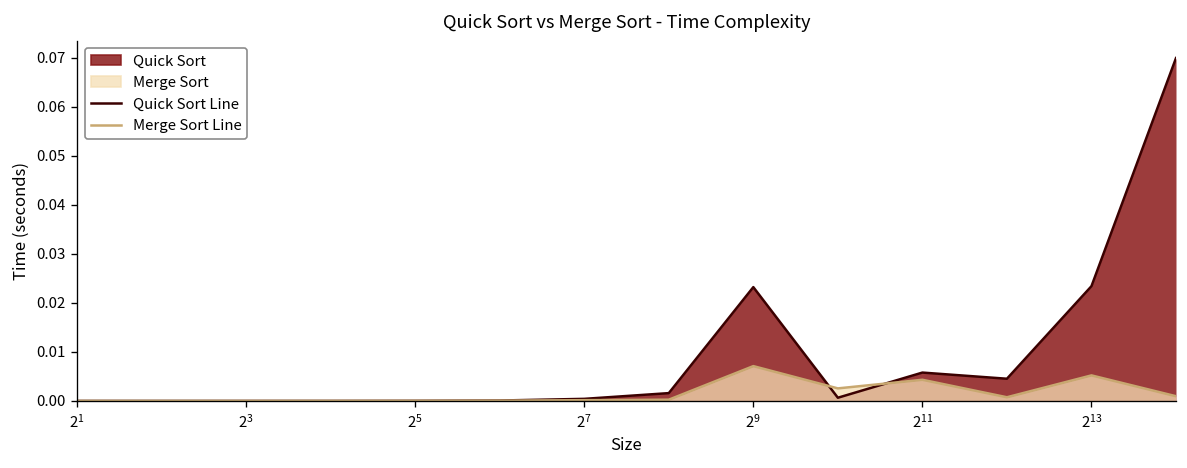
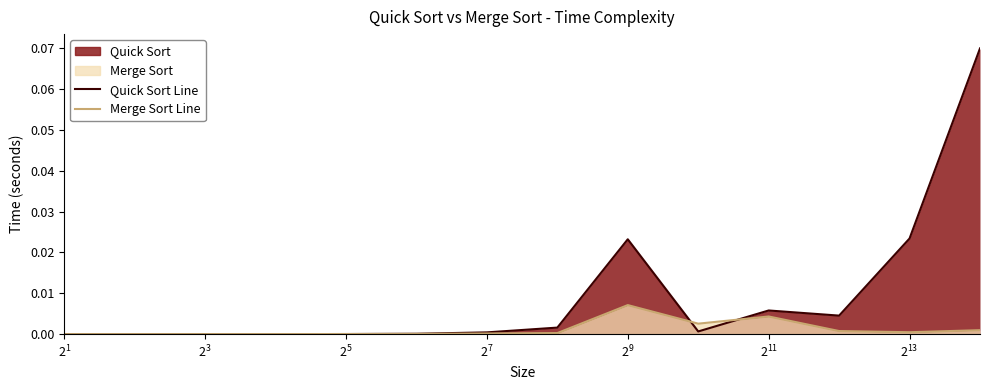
Merge Sort, 2^13: 0.005 -> 0.000
